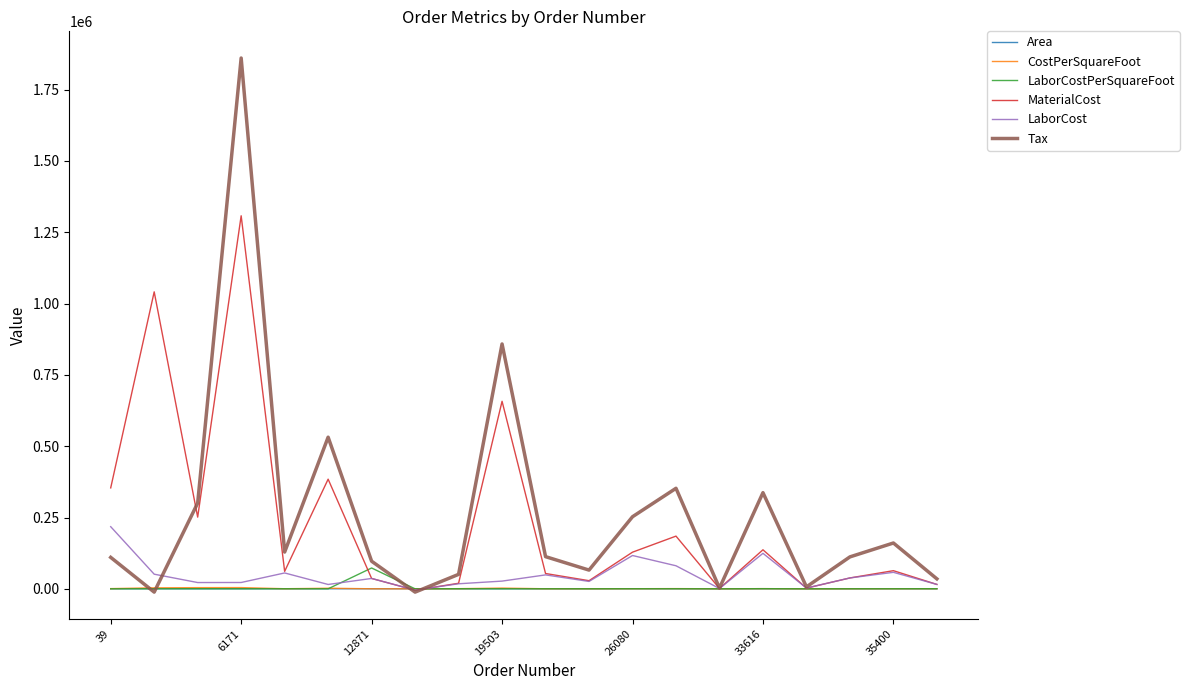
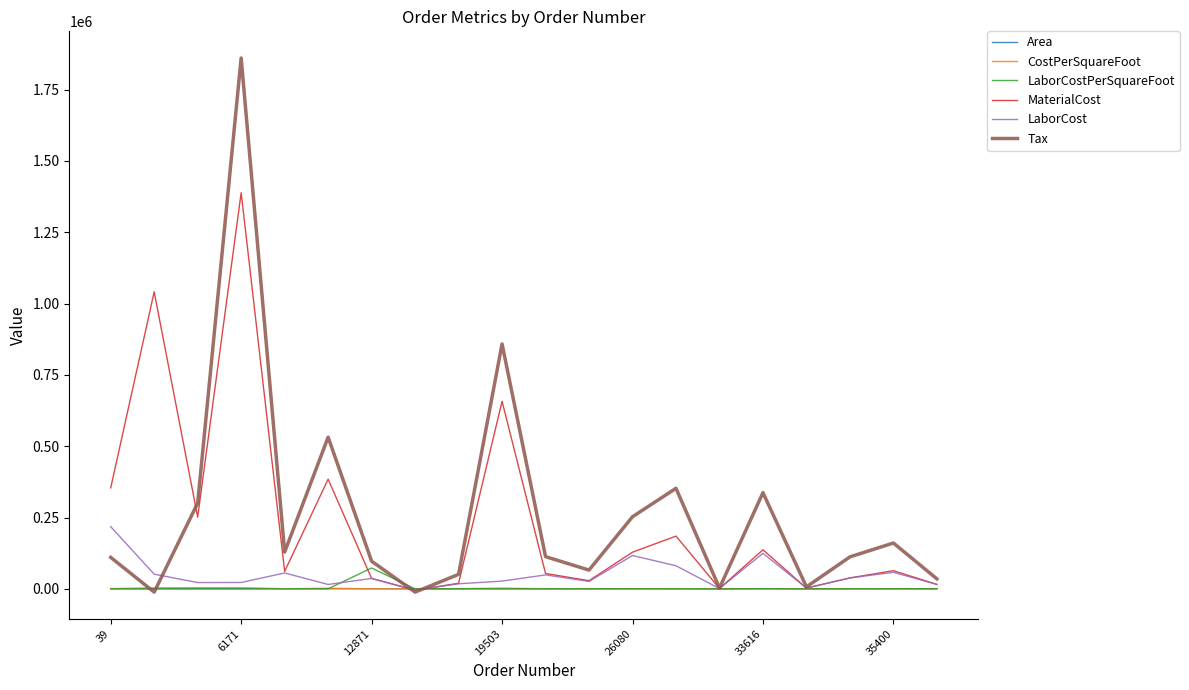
MaterialCost, 6171: 1310000 -> 1390000
